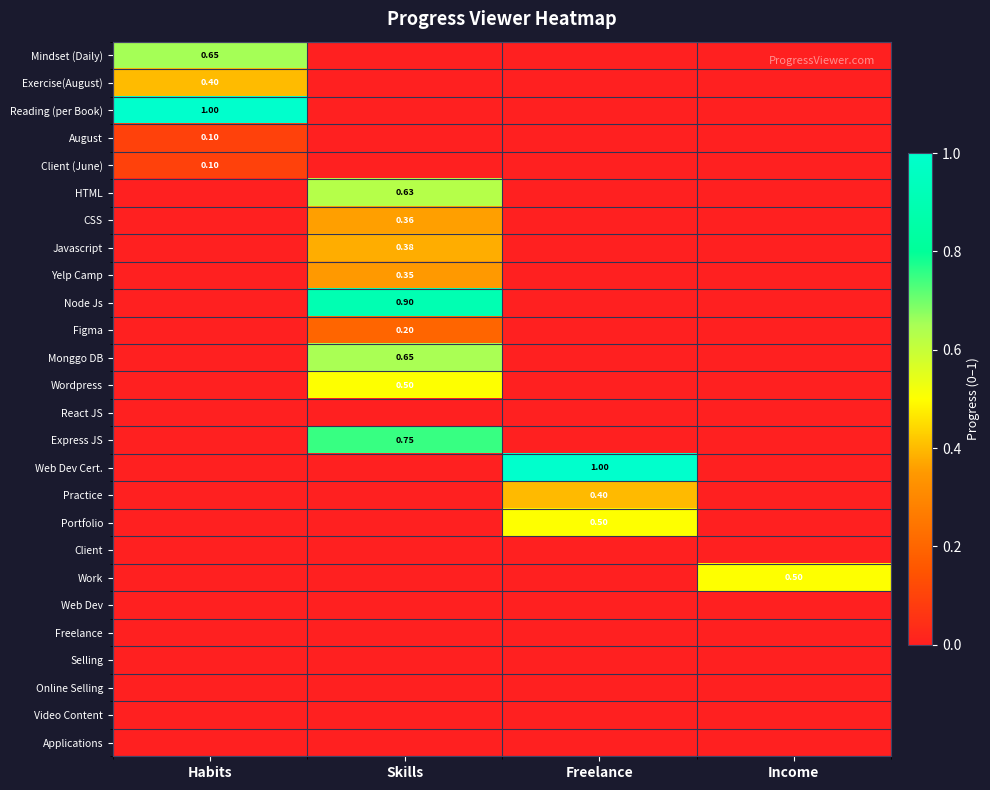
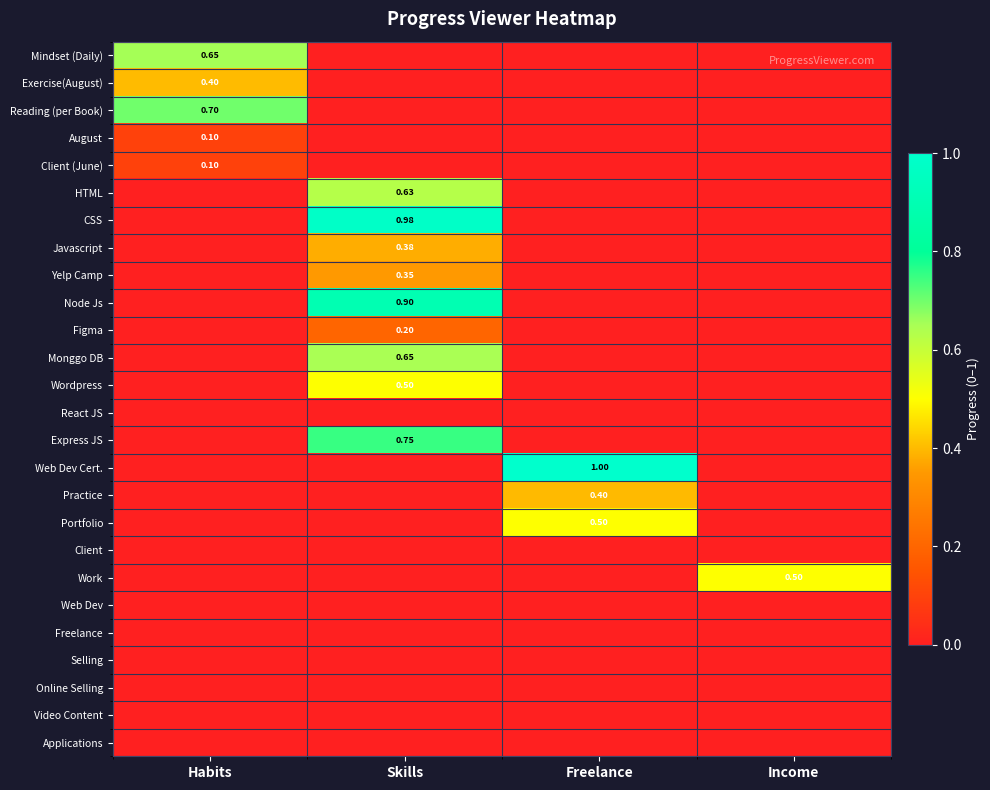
Reading (per Book), Habits: 1.00 -> 0.70
CSS, Skills: 0.36 -> 0.98
